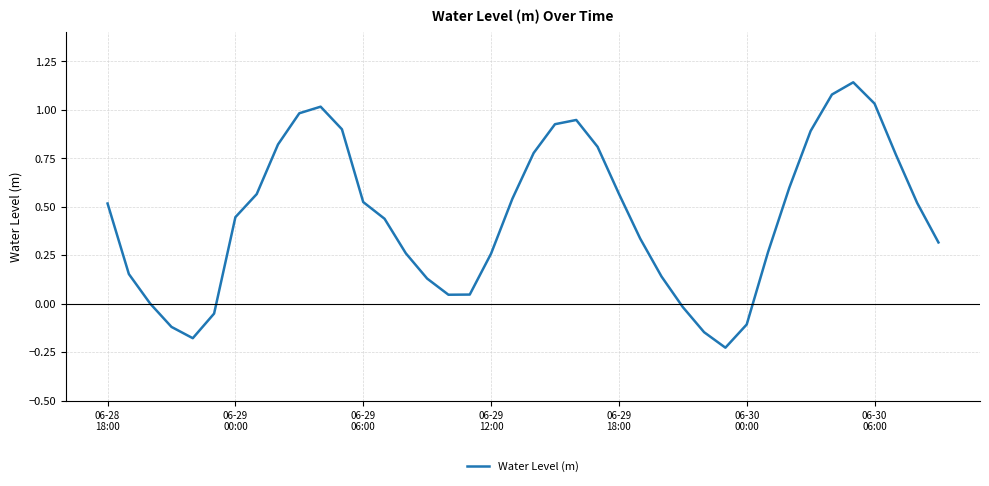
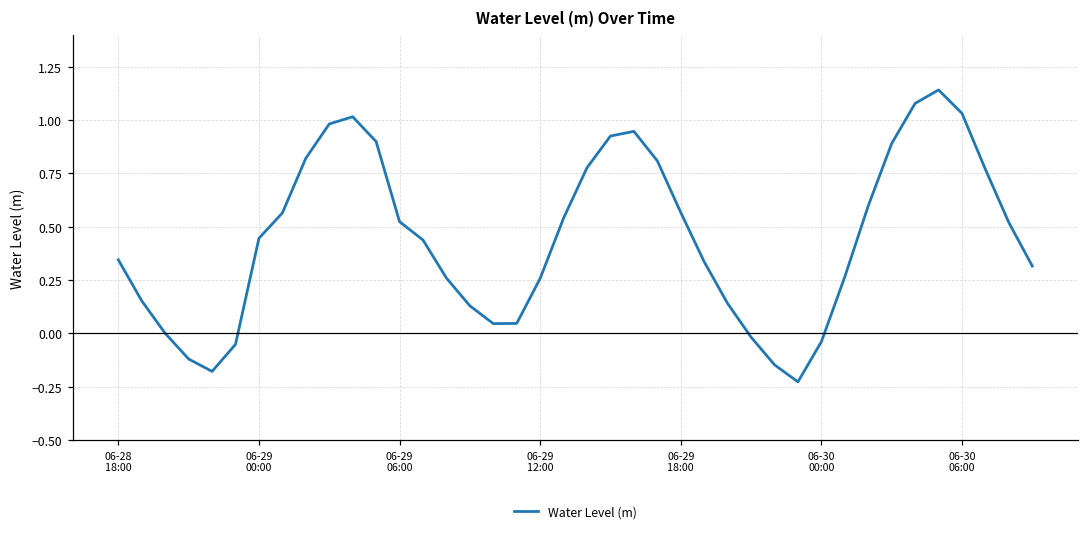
06-28 18:00: 0.52 -> 0.34
06-30 00:00: -0.11 -> -0.04
